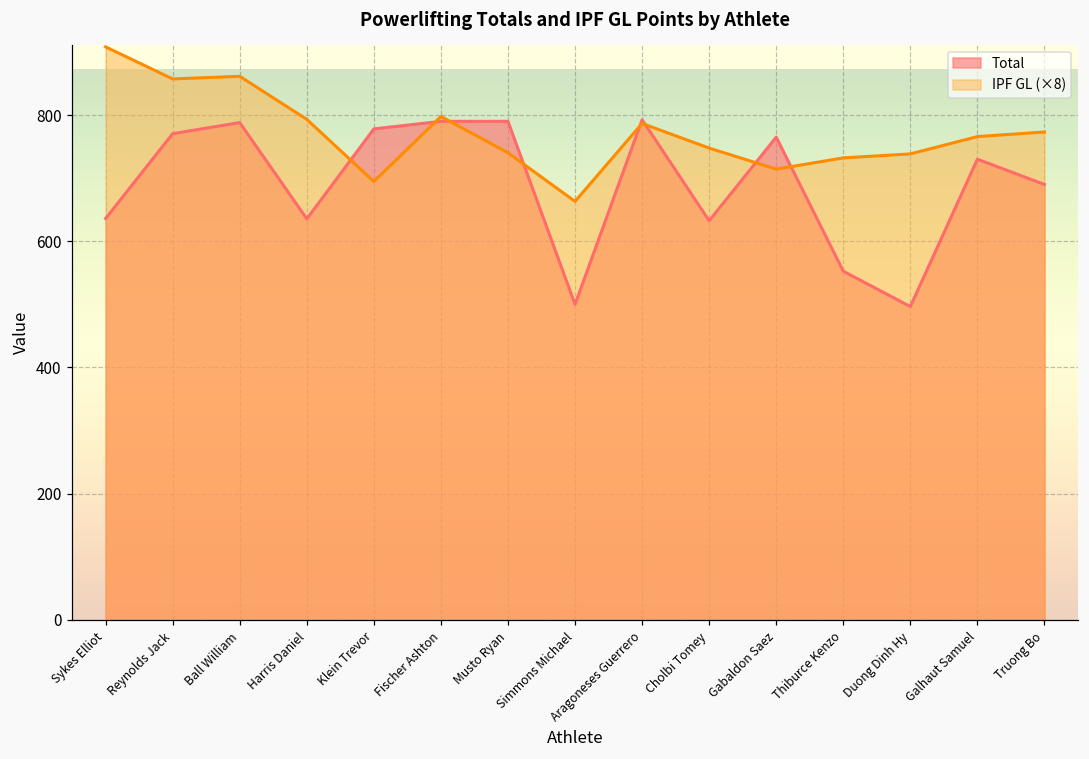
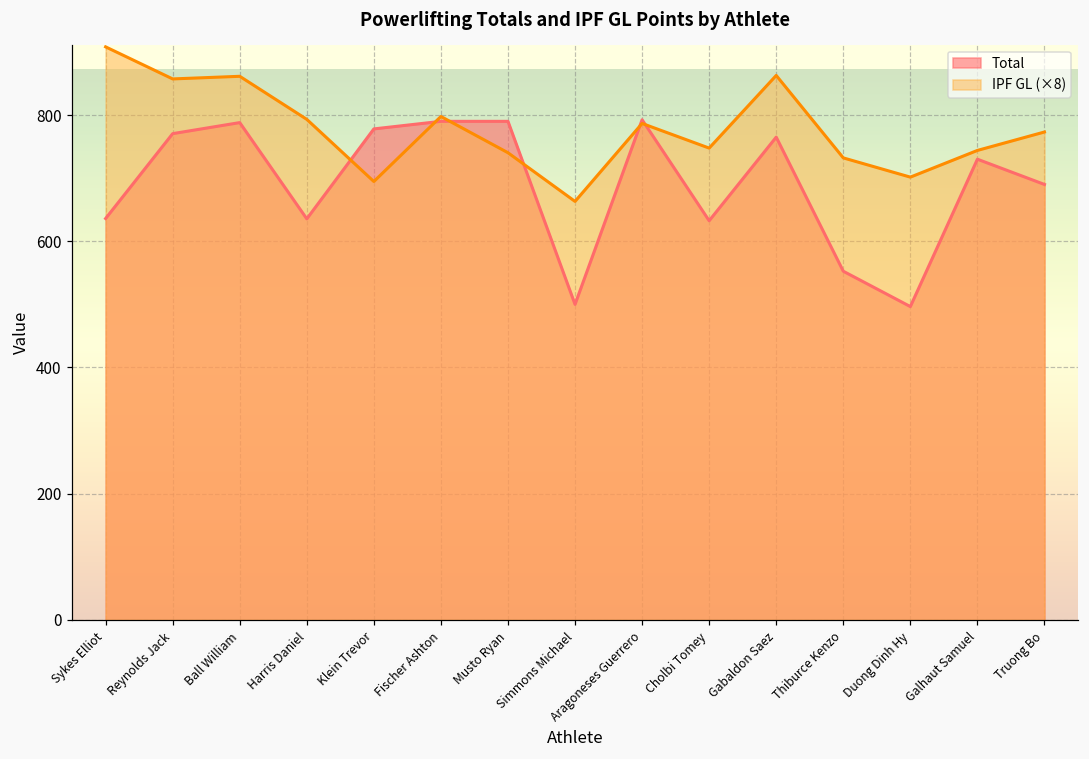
IPF GL (×8), Gabaldon Saez: 710 -> 860
IPF GL (×8), Duong Dinh Hy: 740 -> 700
IPF GL (×8), Galhaut Samuel: 770 -> 740
